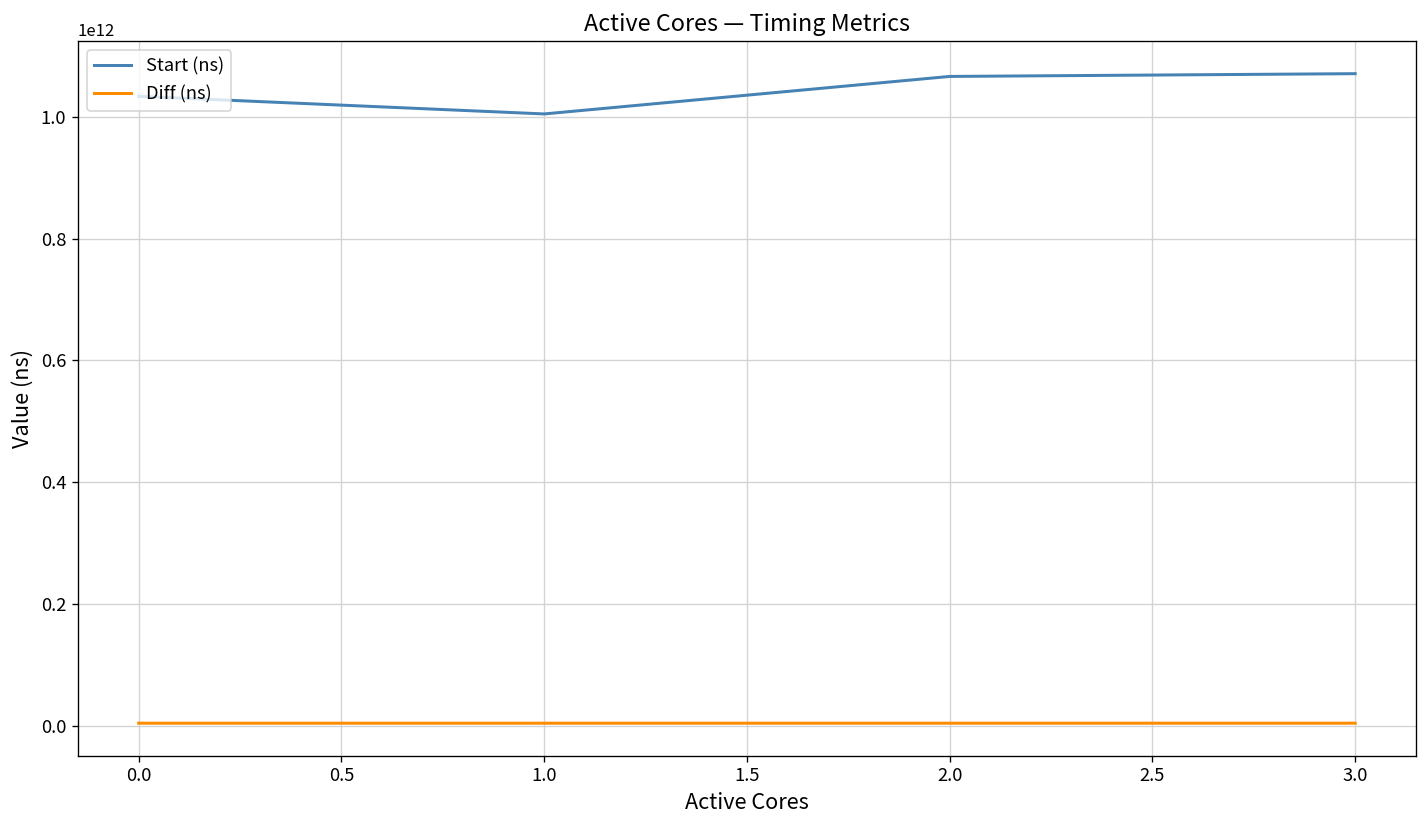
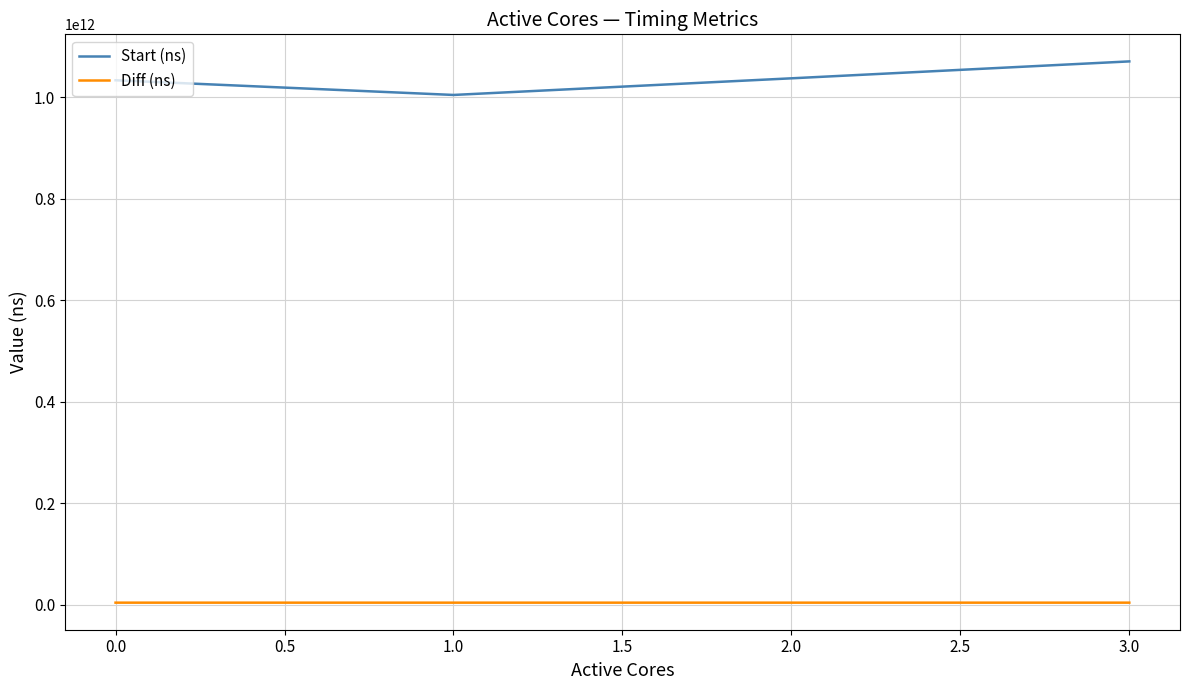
Start (ns), 2.0: 1070000000000 -> 1040000000000
